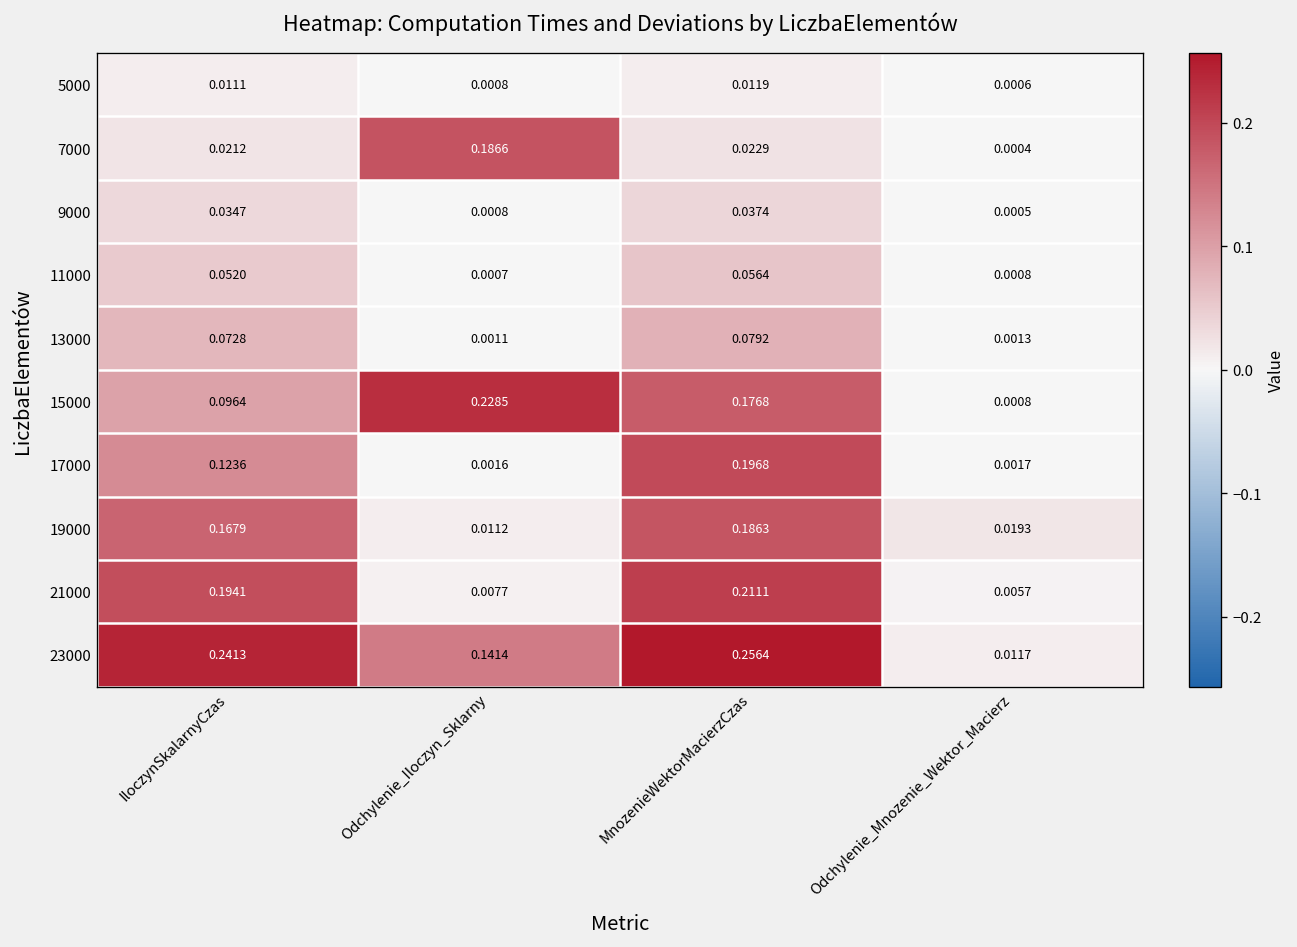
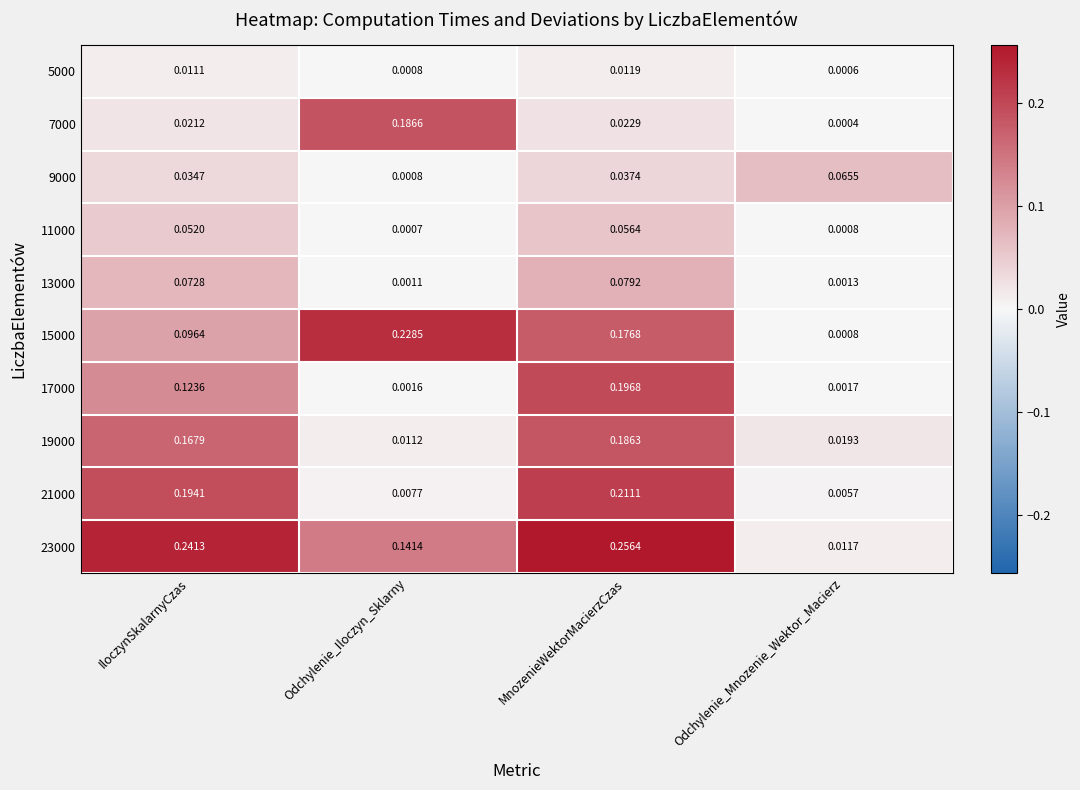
9000, Odchylenie_Mnozenie_Wektor_Macierz: 0.0005 -> 0.0655
